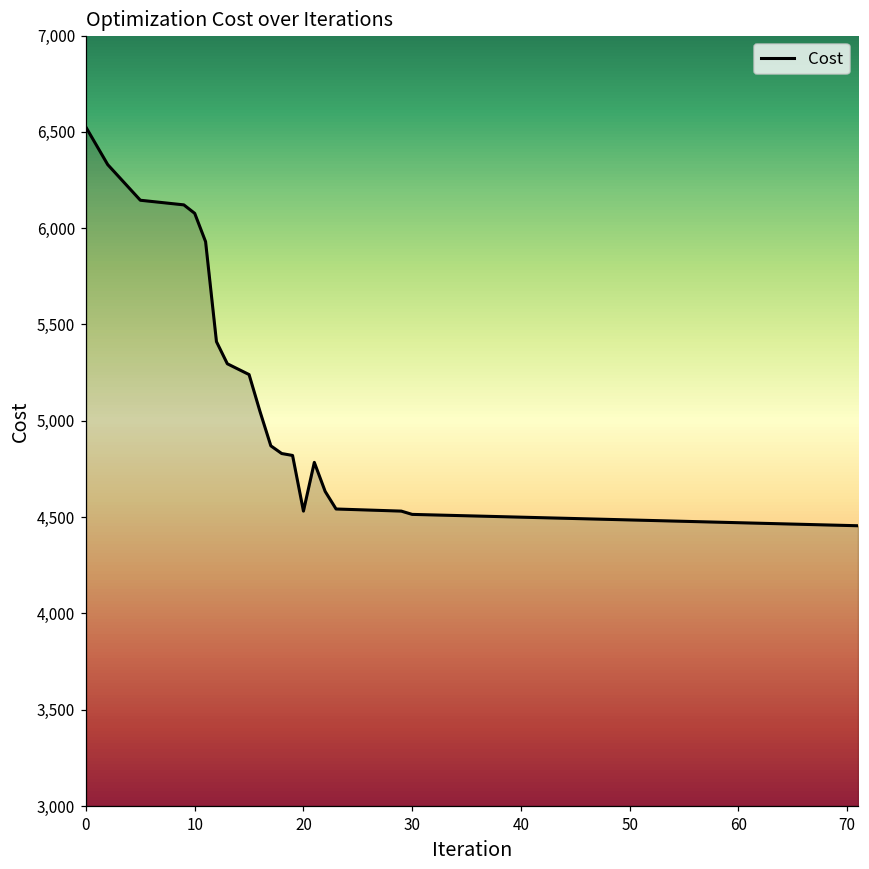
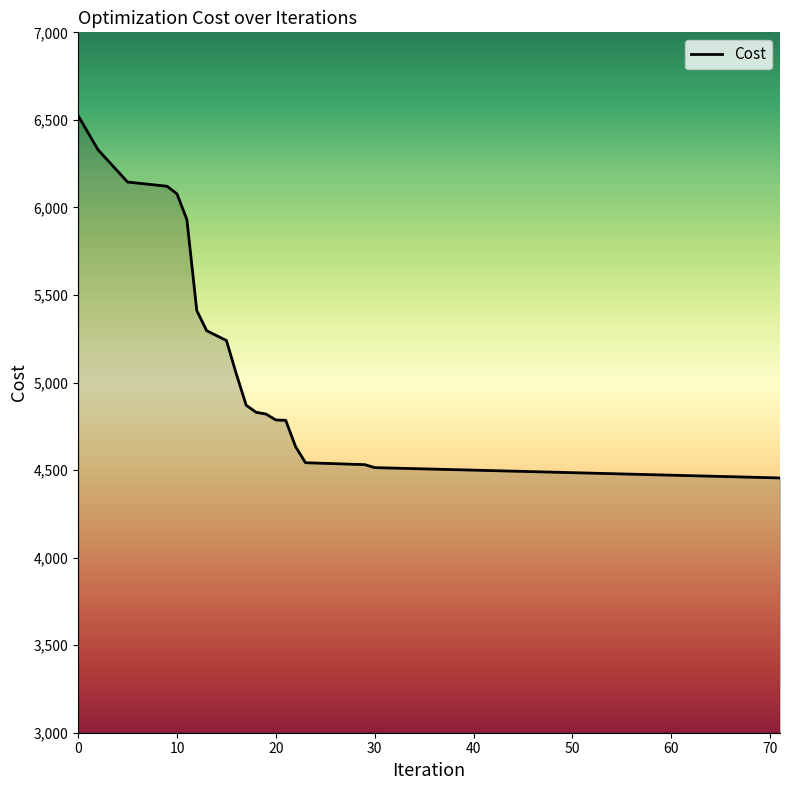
20: 4,530 -> 4,790
